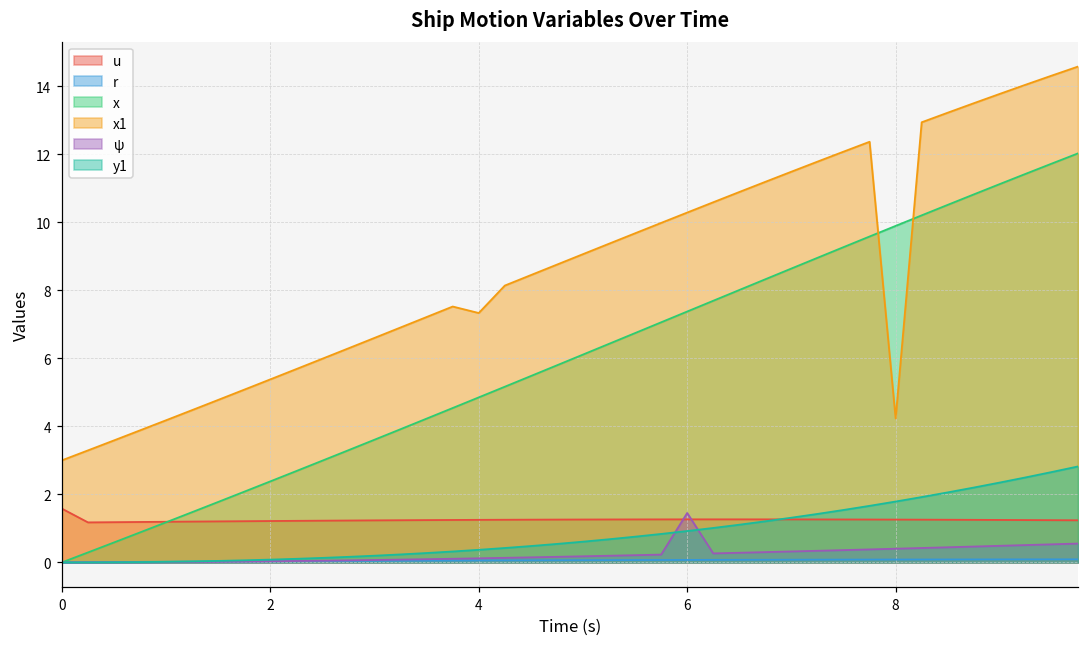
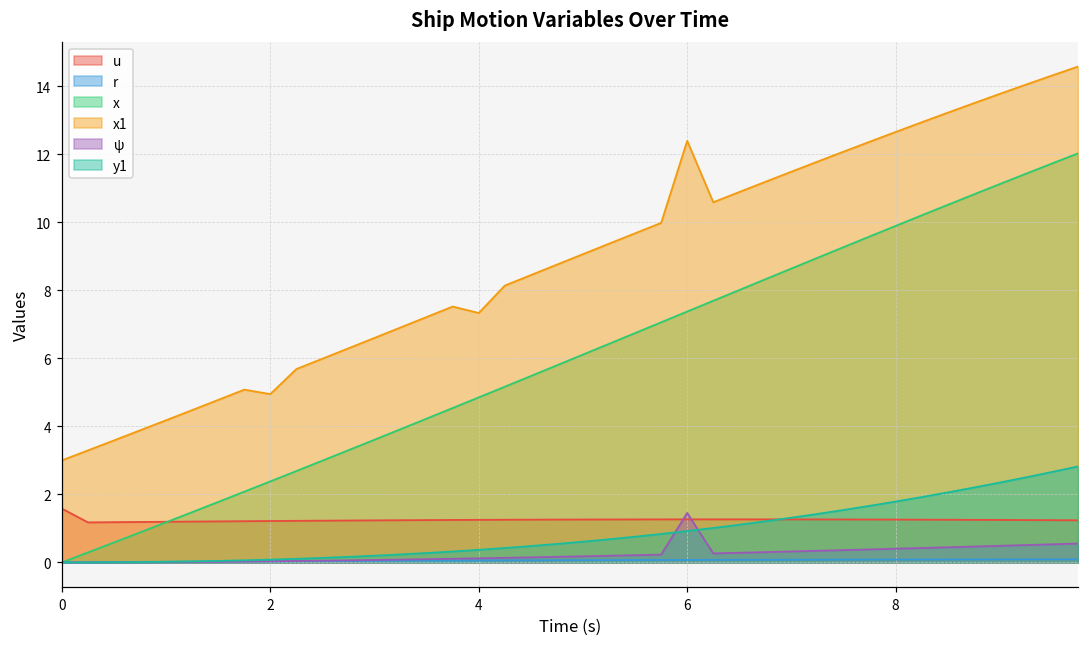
x1, 2: 5.4 -> 4.9
x1, 6: 10.3 -> 12.4
x1, 8: 4.2 -> 12.7
